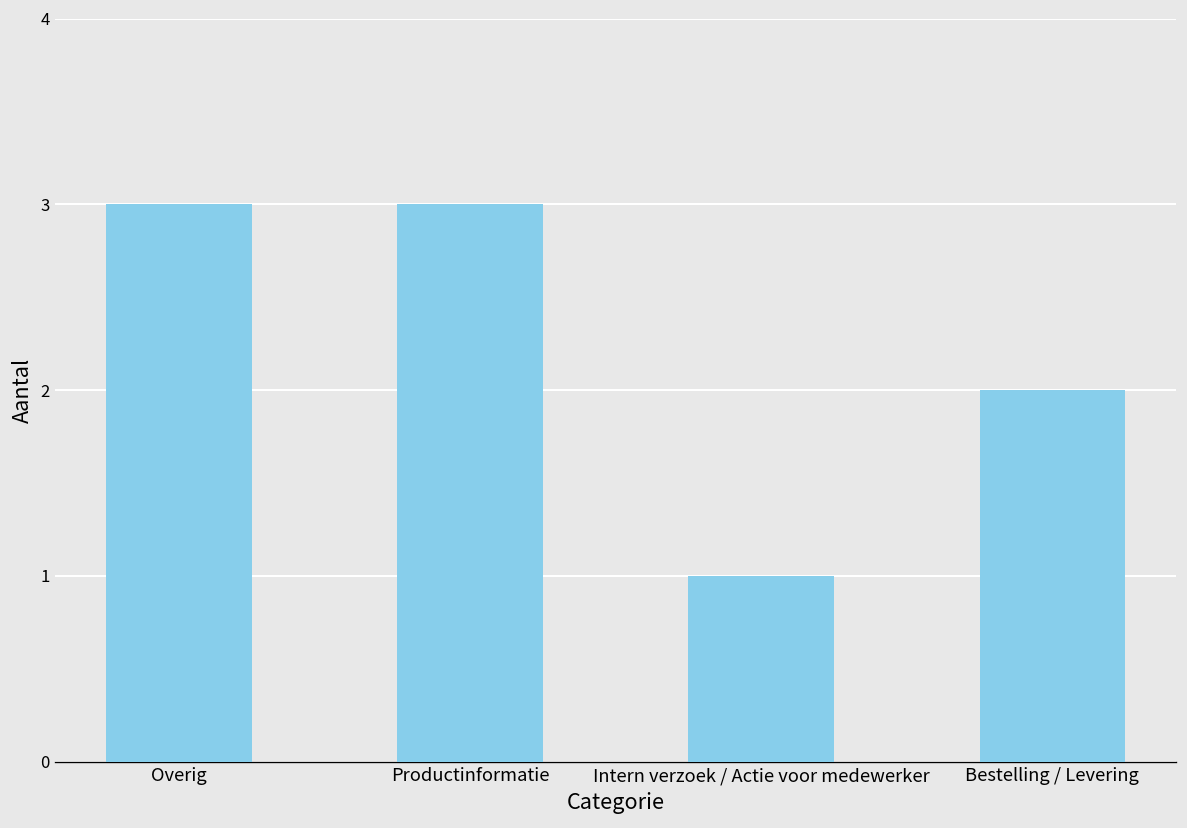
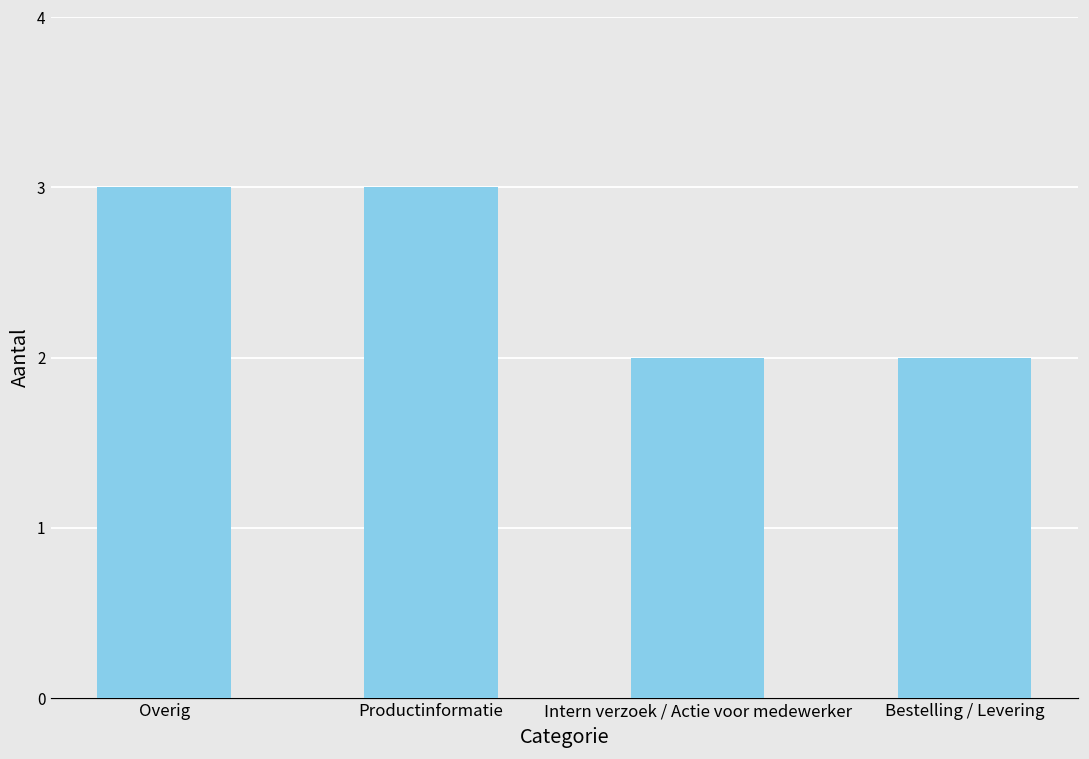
Intern verzoek / Actie voor medewerker: 1 -> 2
